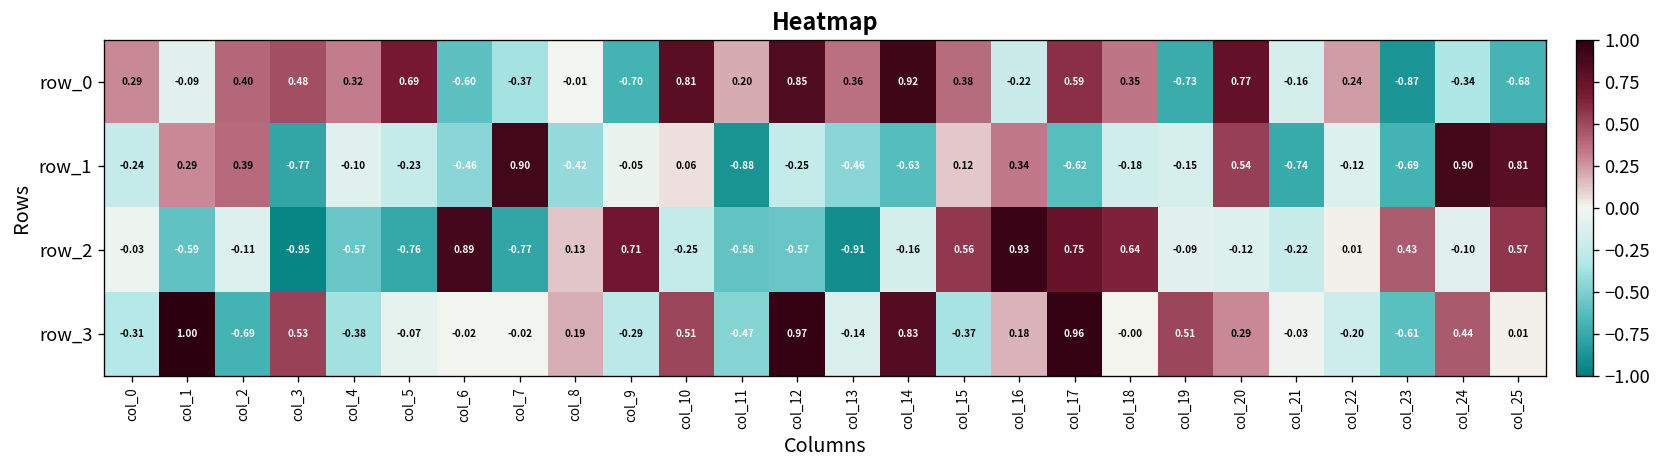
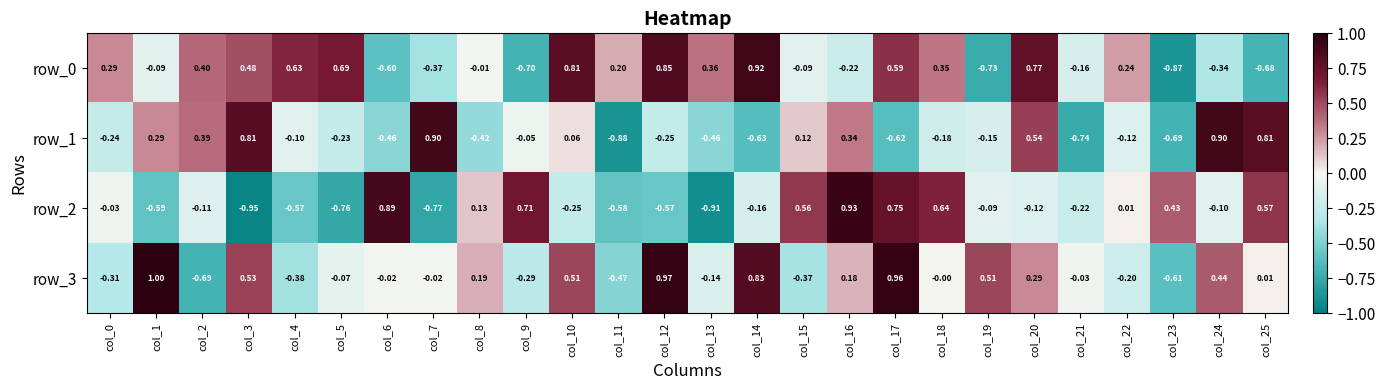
row_0, col_4: 0.32 -> 0.63
row_0, col_15: 0.38 -> -0.09
row_1, col_3: -0.77 -> 0.81
